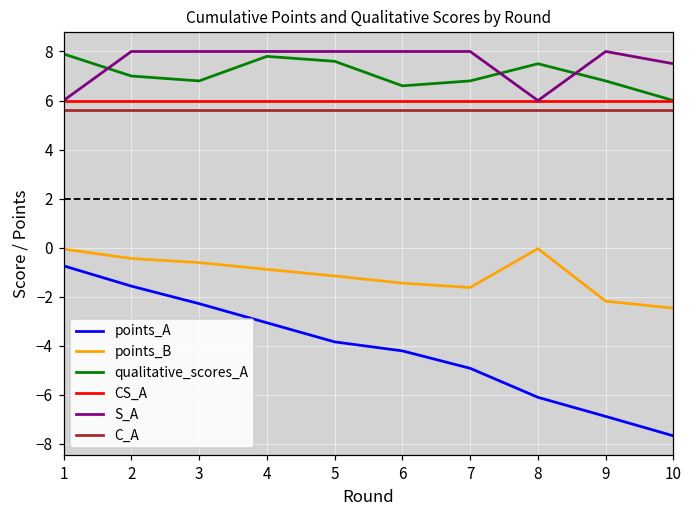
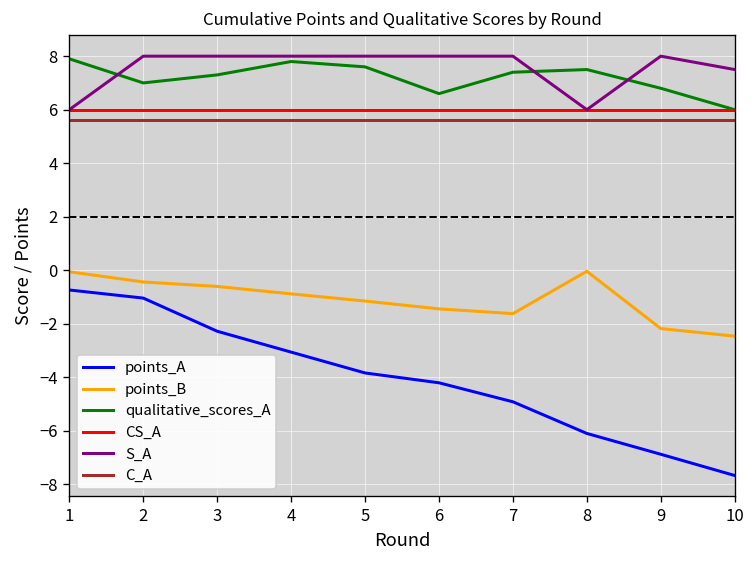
points_A, 2: -1.6 -> -1.0
qualitative_scores_A, 3: 6.8 -> 7.3
qualitative_scores_A, 7: 6.8 -> 7.4
